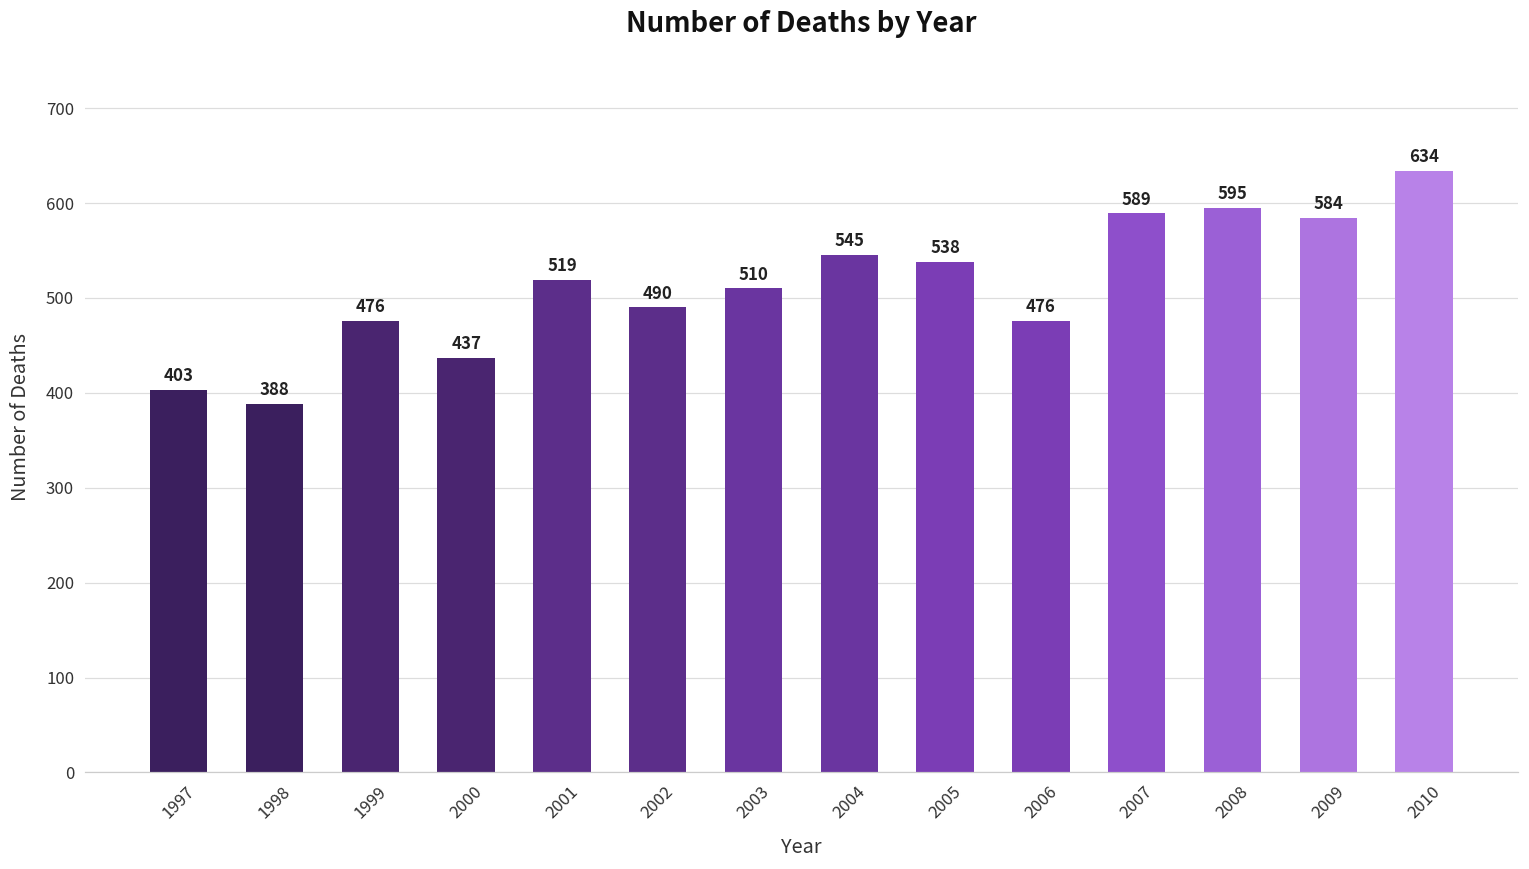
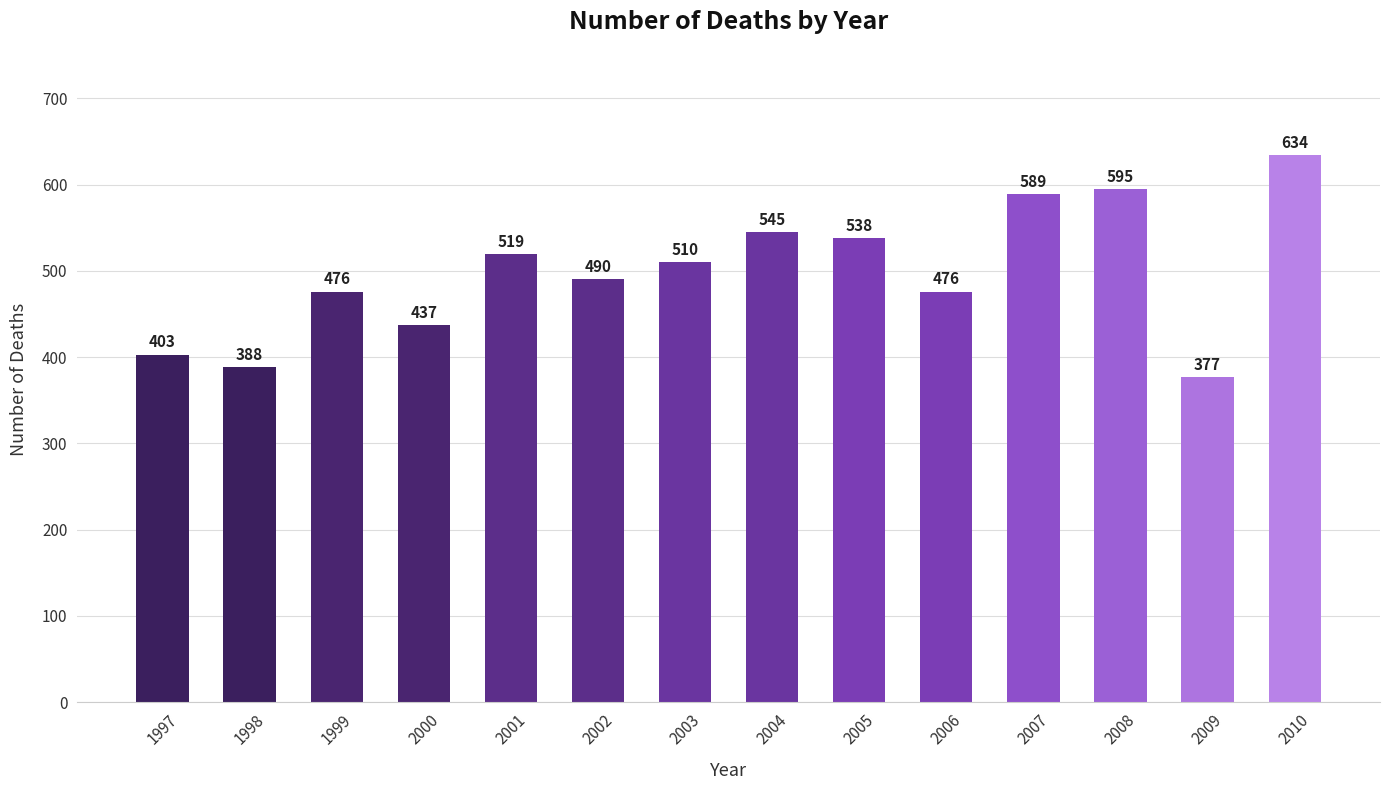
2009: 584 -> 377
